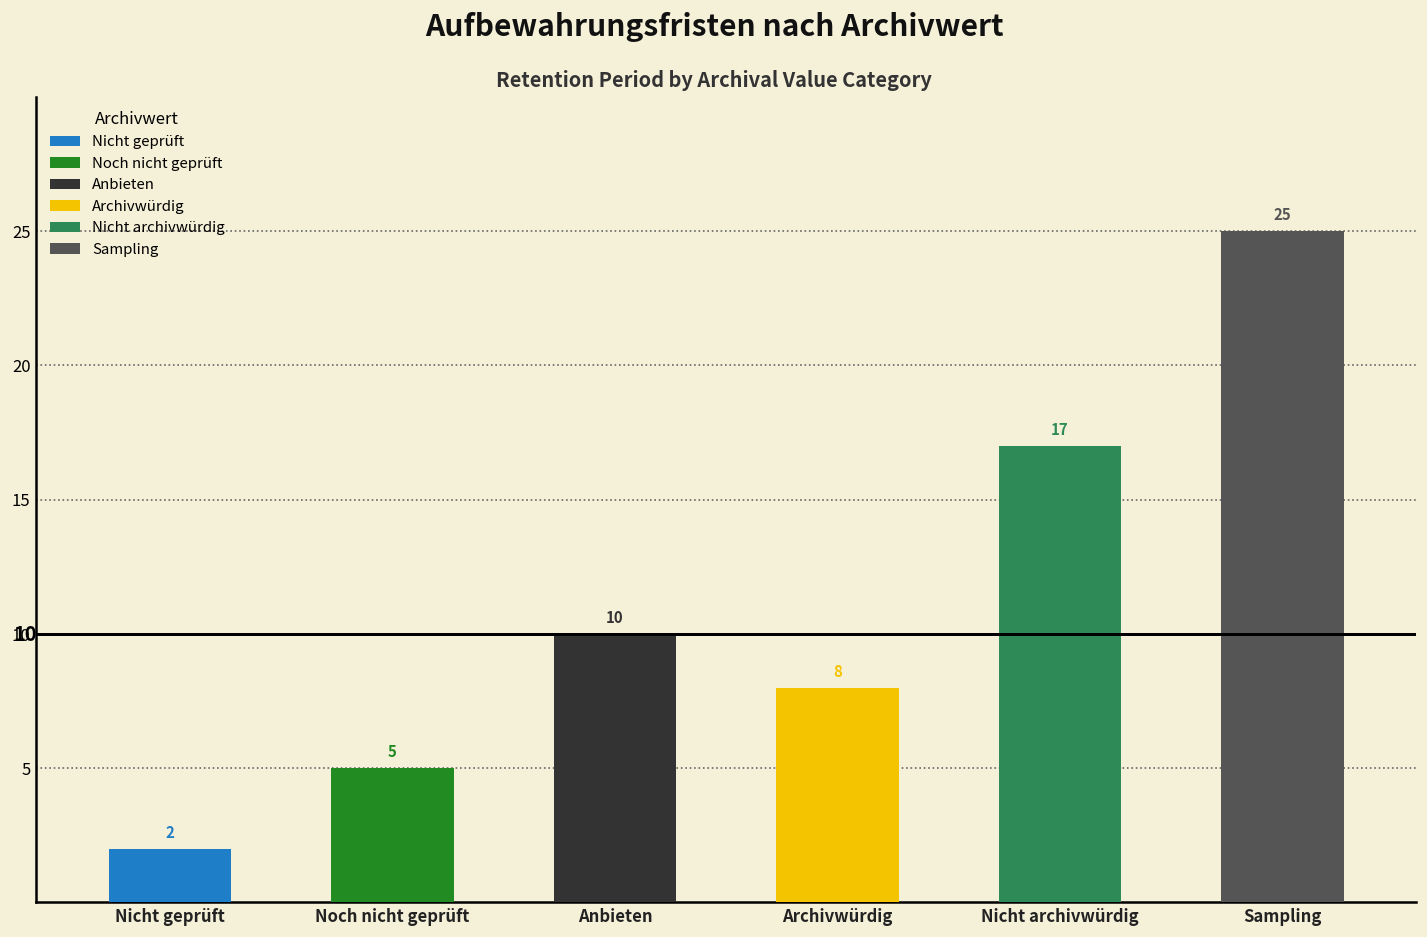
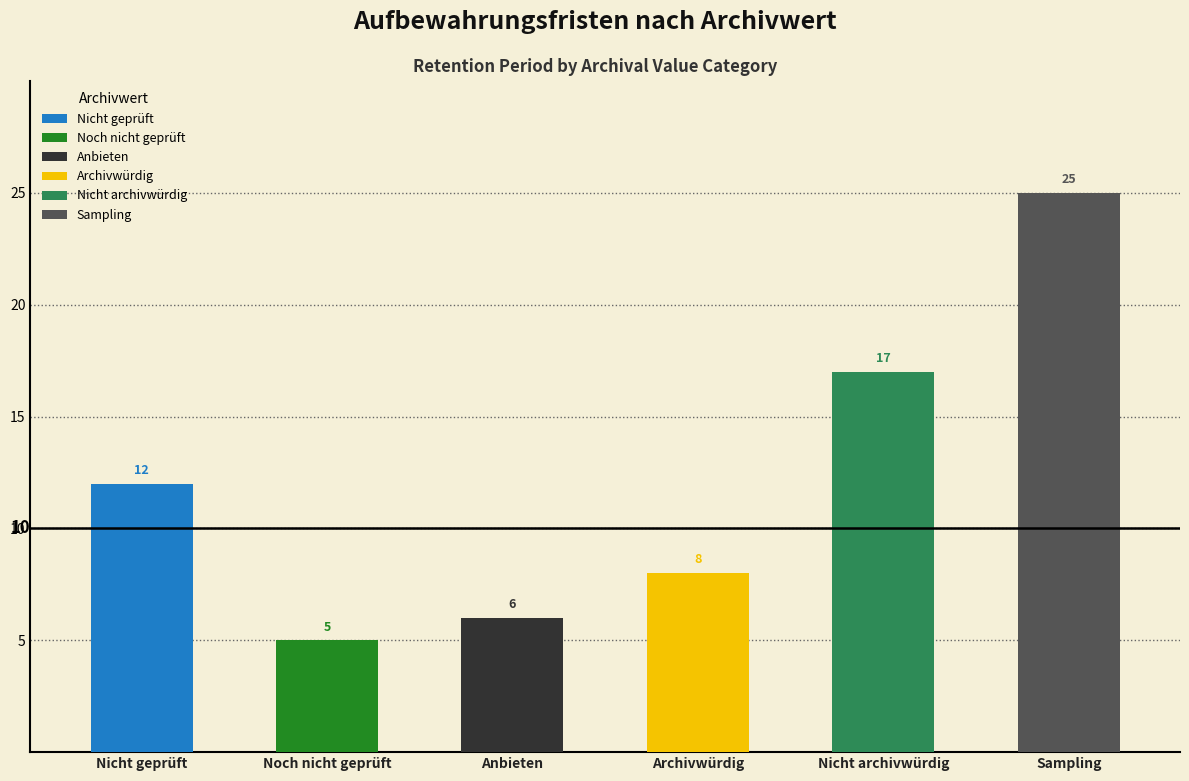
Nicht geprüft: 2 -> 12
Anbieten: 10 -> 6
